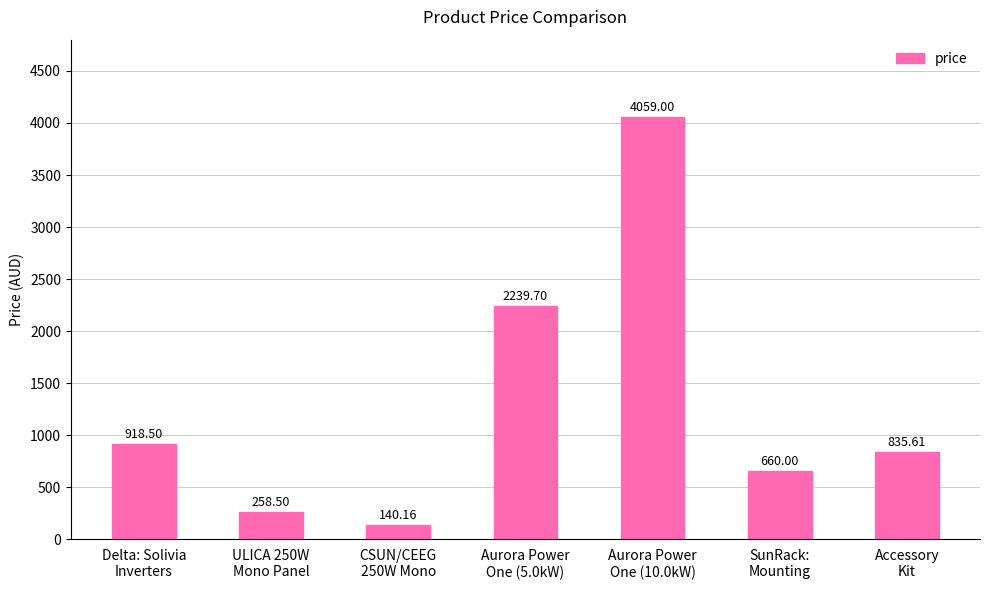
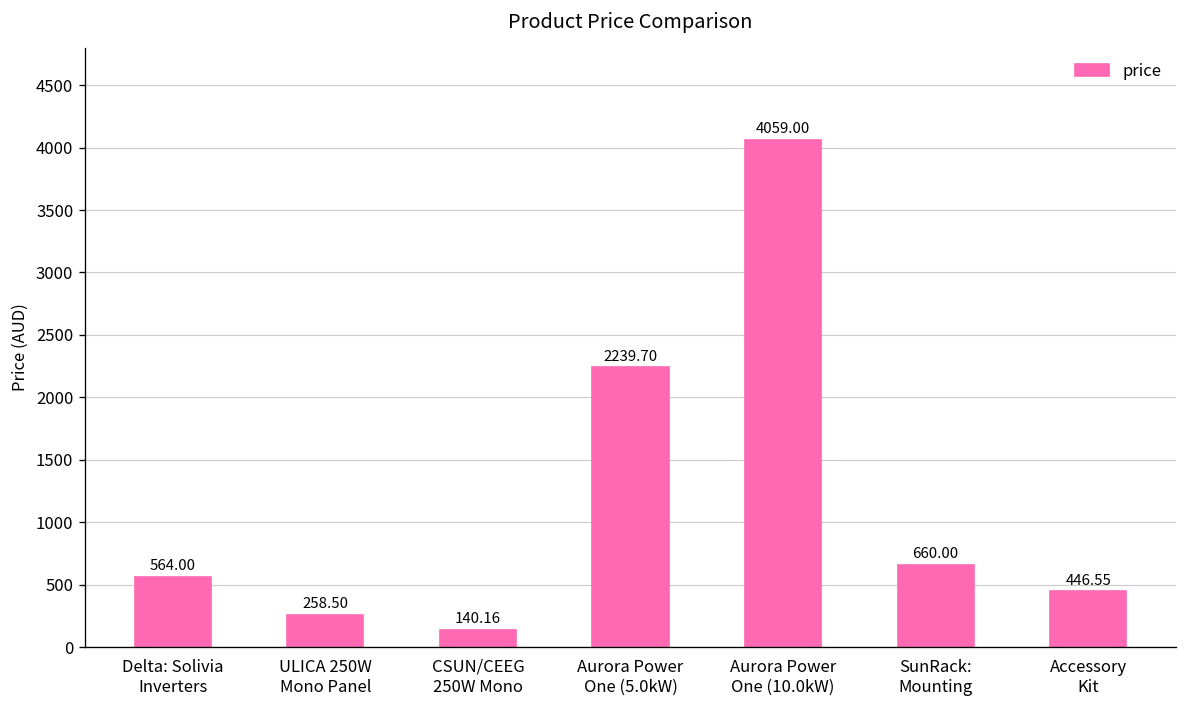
Delta: Solivia Inverters: 918.50 -> 564.00
Accessory Kit: 835.61 -> 446.55
